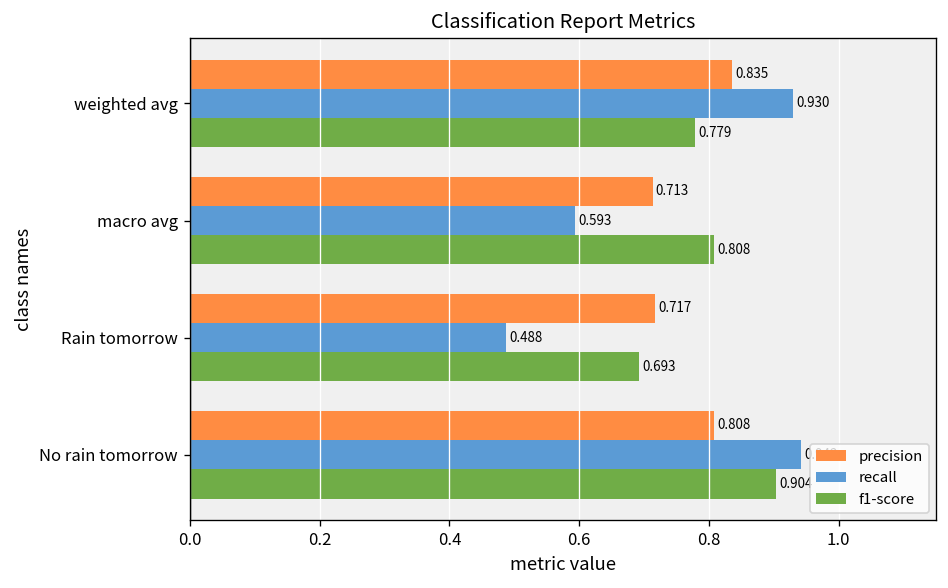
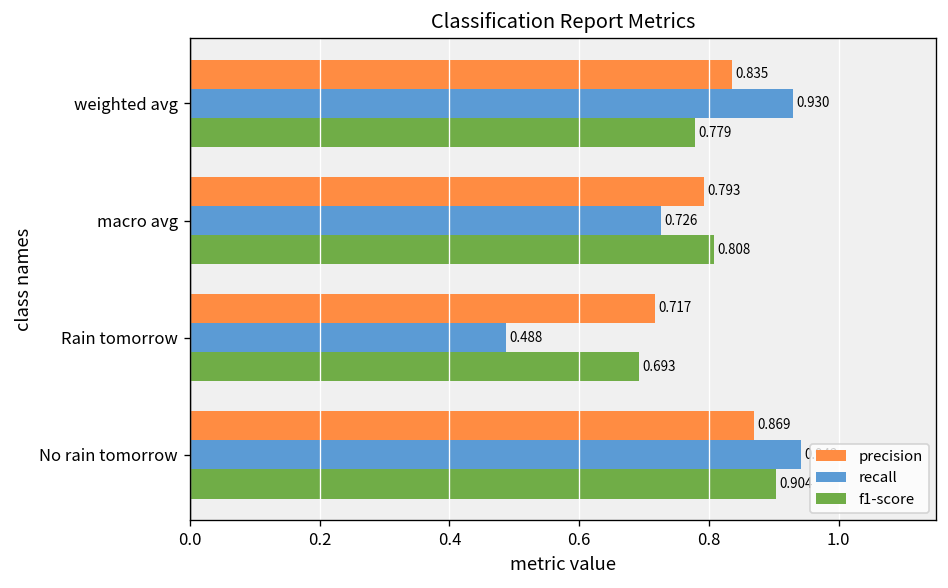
precision, macro avg: 0.713 -> 0.793
recall, macro avg: 0.593 -> 0.726
precision, No rain tomorrow: 0.808 -> 0.869
